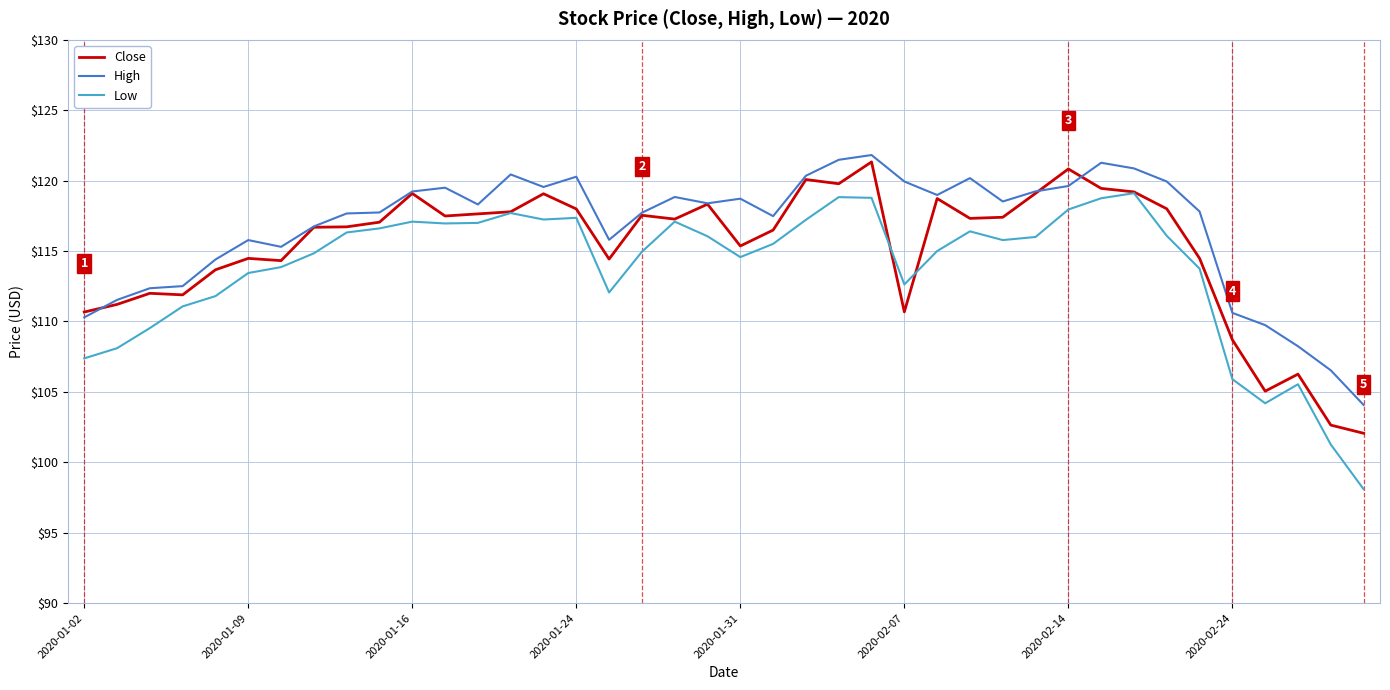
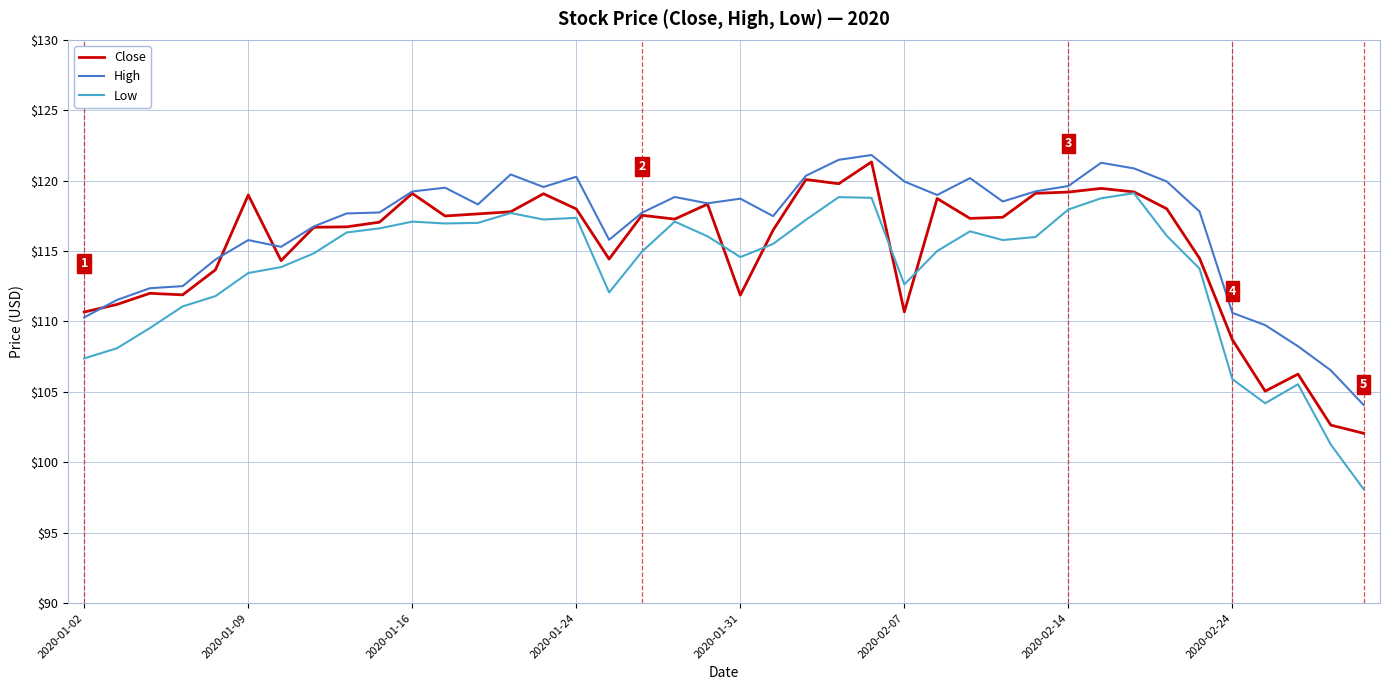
Close, 2020-01-09: $114.5 -> $119.0
Close, 2020-01-31: $115.4 -> $111.9
Close, 2020-02-14: $120.8 -> $119.2
